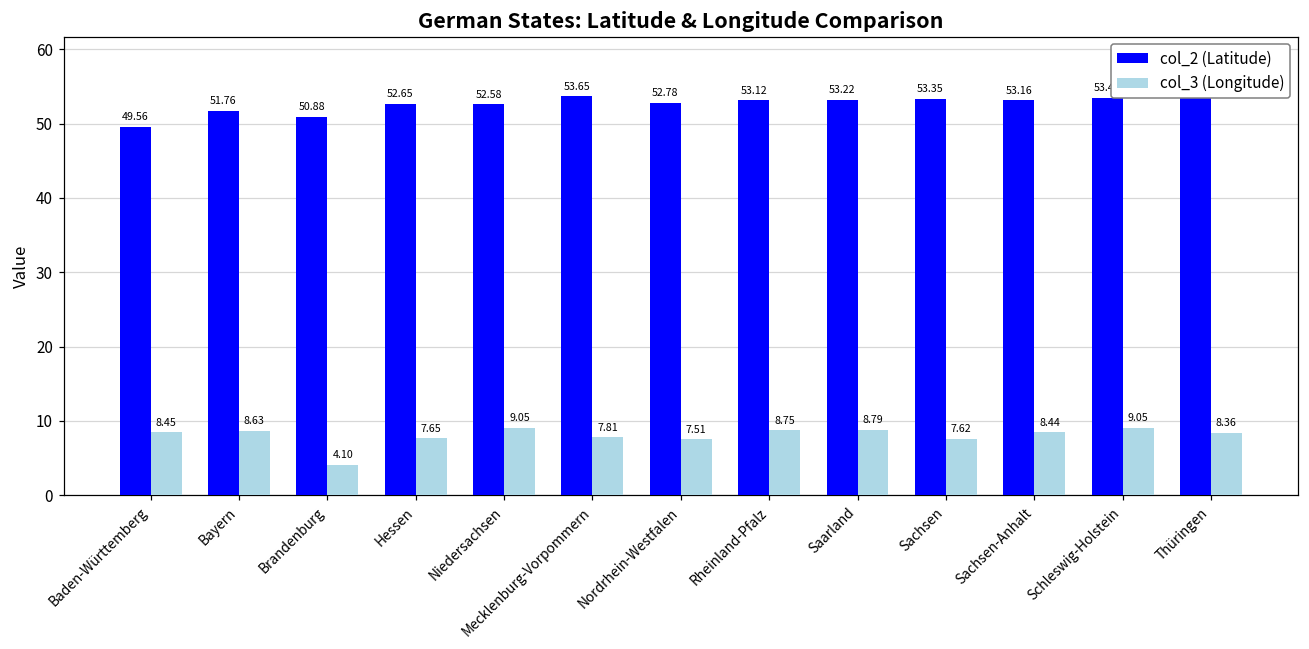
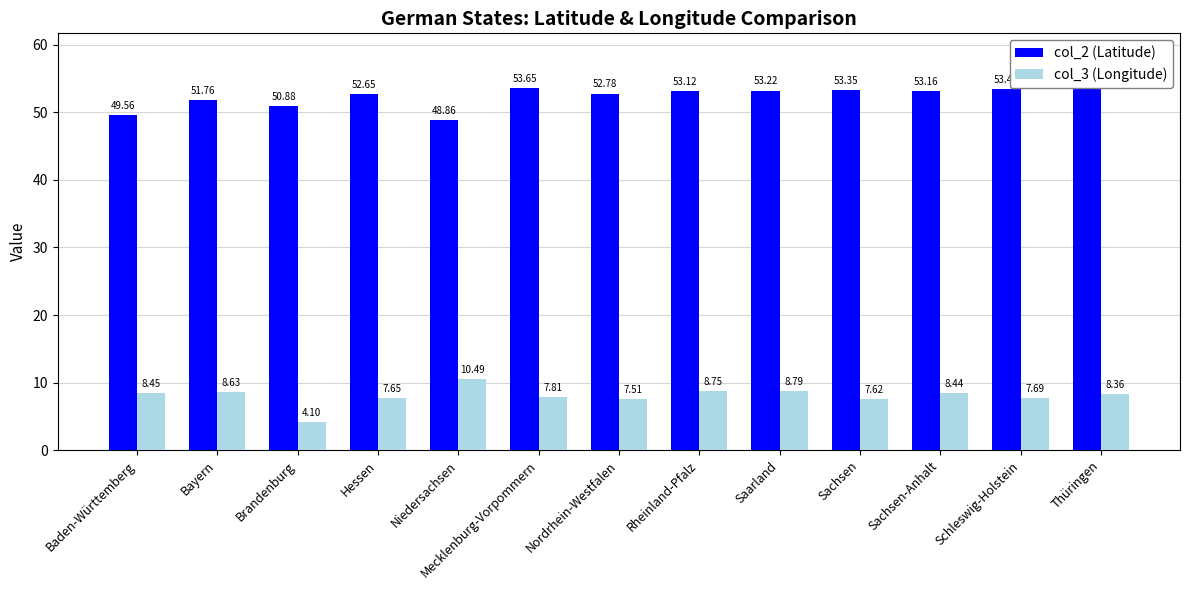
col_2 (Latitude), Niedersachsen: 52.58 -> 48.86
col_3 (Longitude), Niedersachsen: 9.05 -> 10.49
col_3 (Longitude), Schleswig-Holstein: 9.05 -> 7.69
